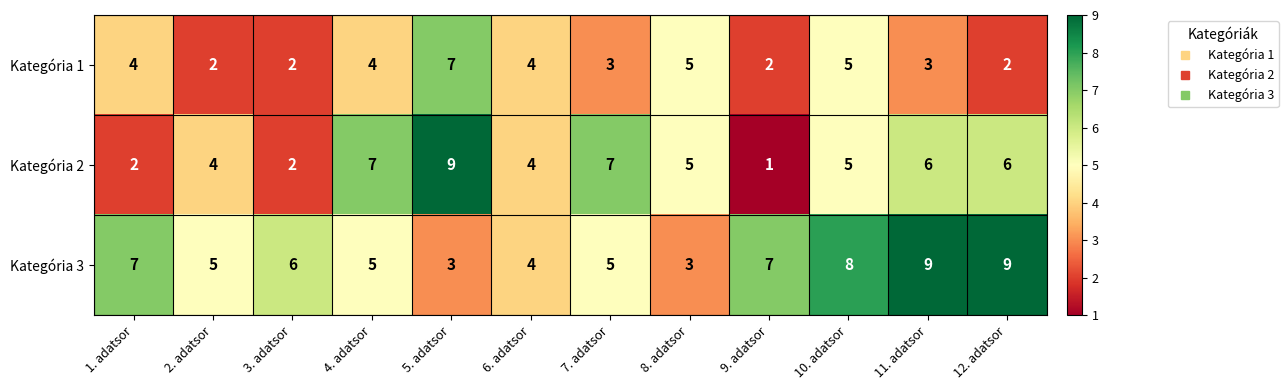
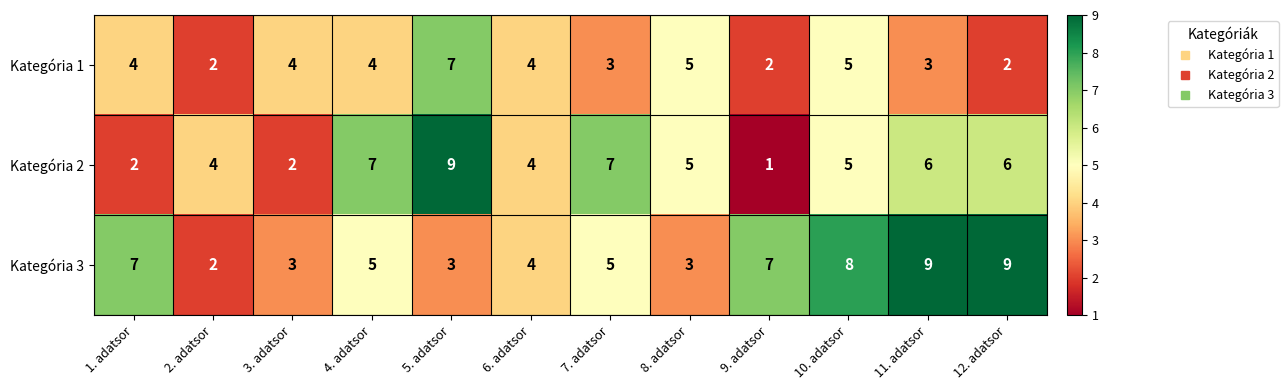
Kategória 1, 3. adatsor: 2 -> 4
Kategória 3, 2. adatsor: 5 -> 2
Kategória 3, 3. adatsor: 6 -> 3
